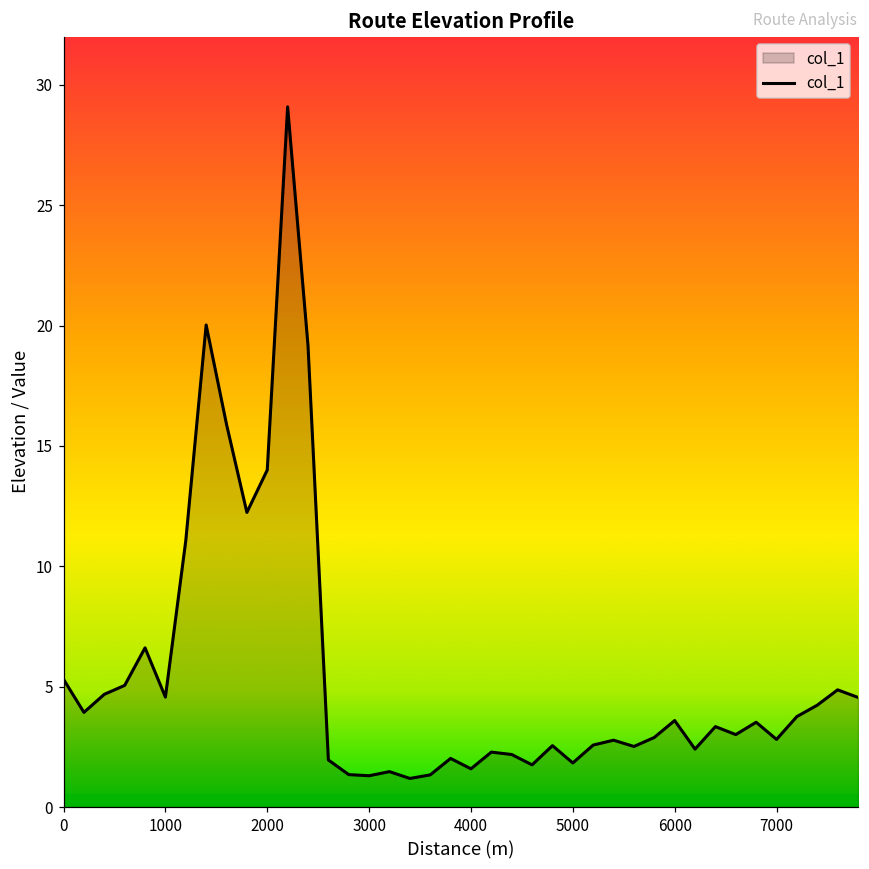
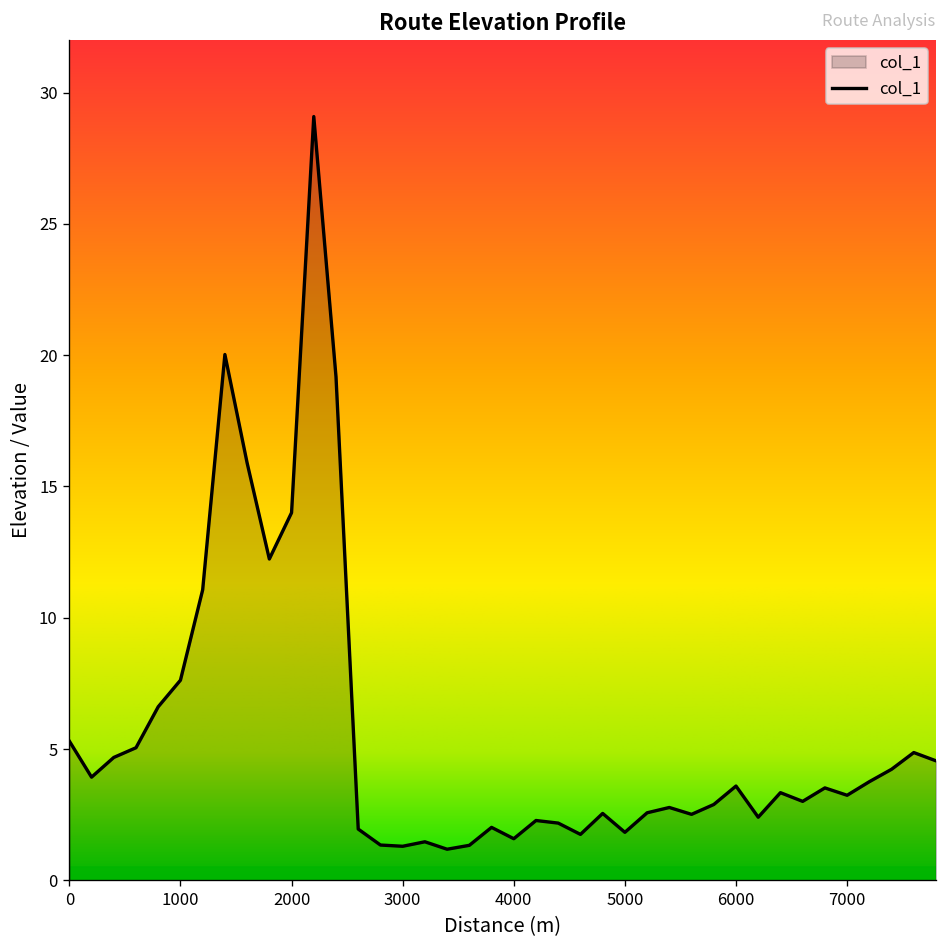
1000: 4.6 -> 7.6
7000: 2.8 -> 3.2
